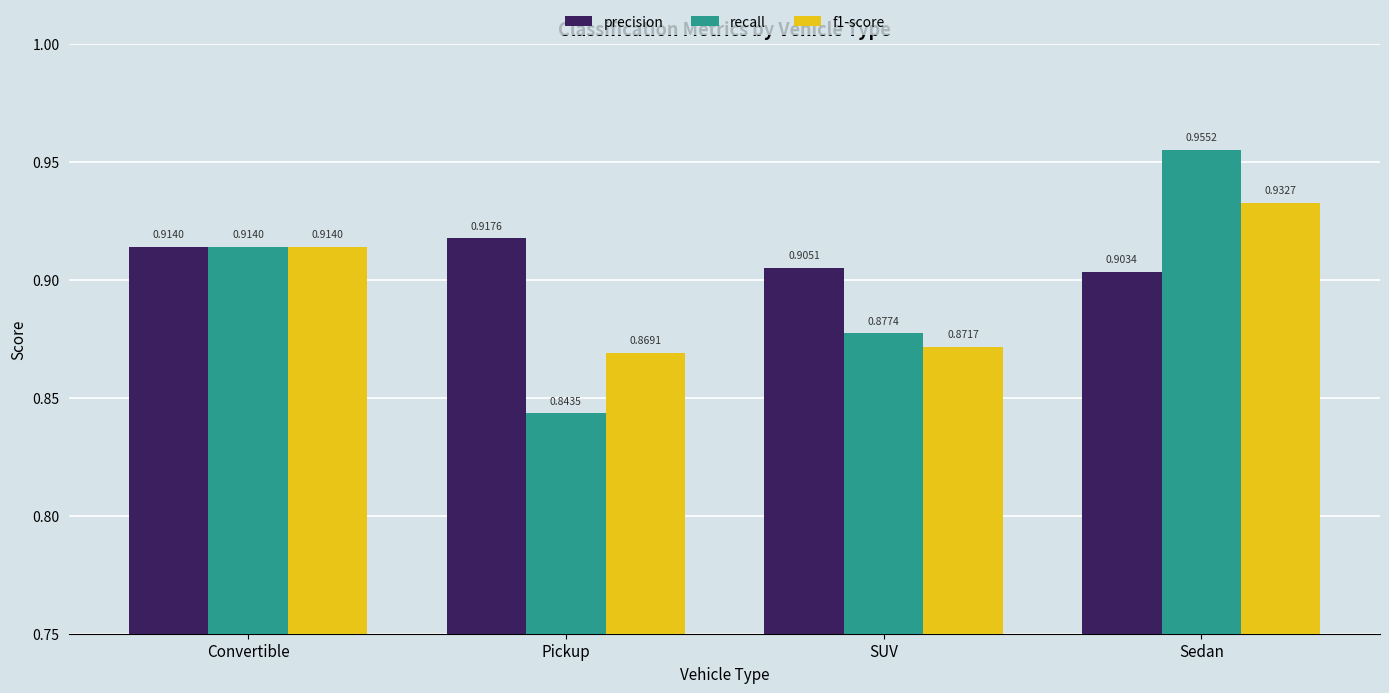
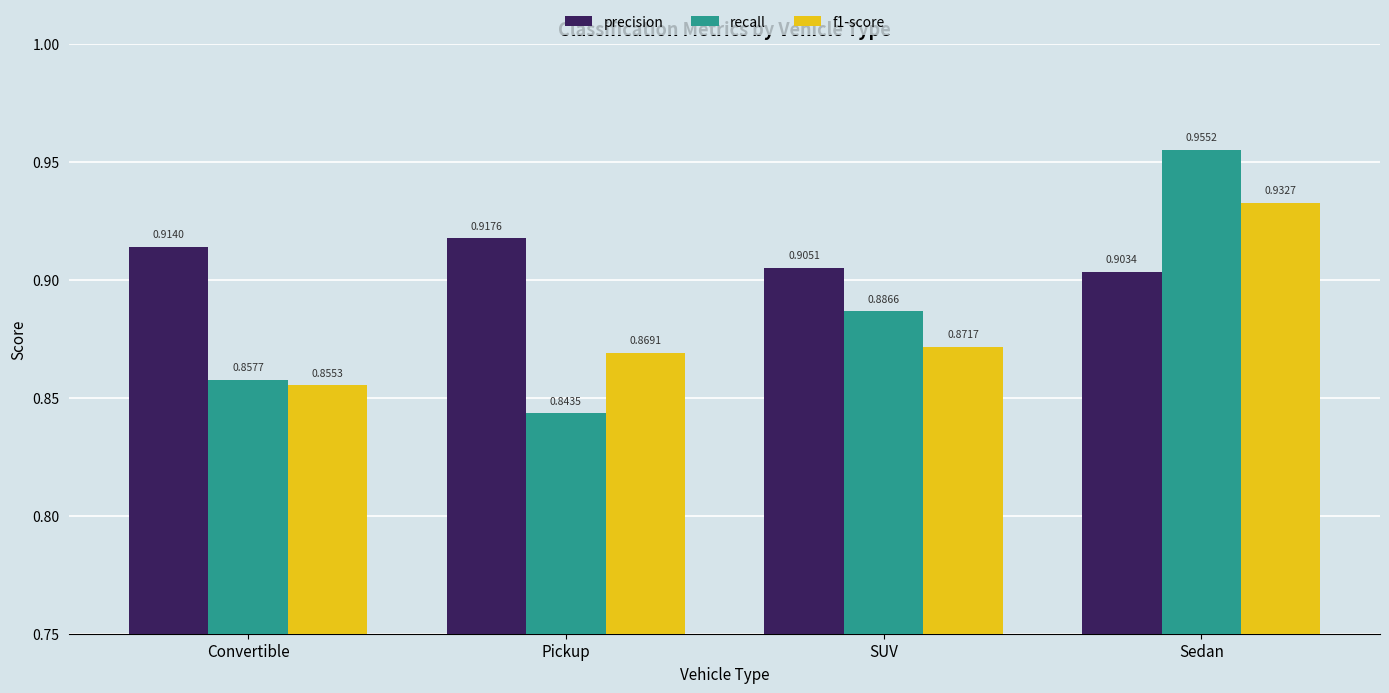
recall, Convertible: 0.9140 -> 0.8577
f1-score, Convertible: 0.9140 -> 0.8553
recall, SUV: 0.8774 -> 0.8866
